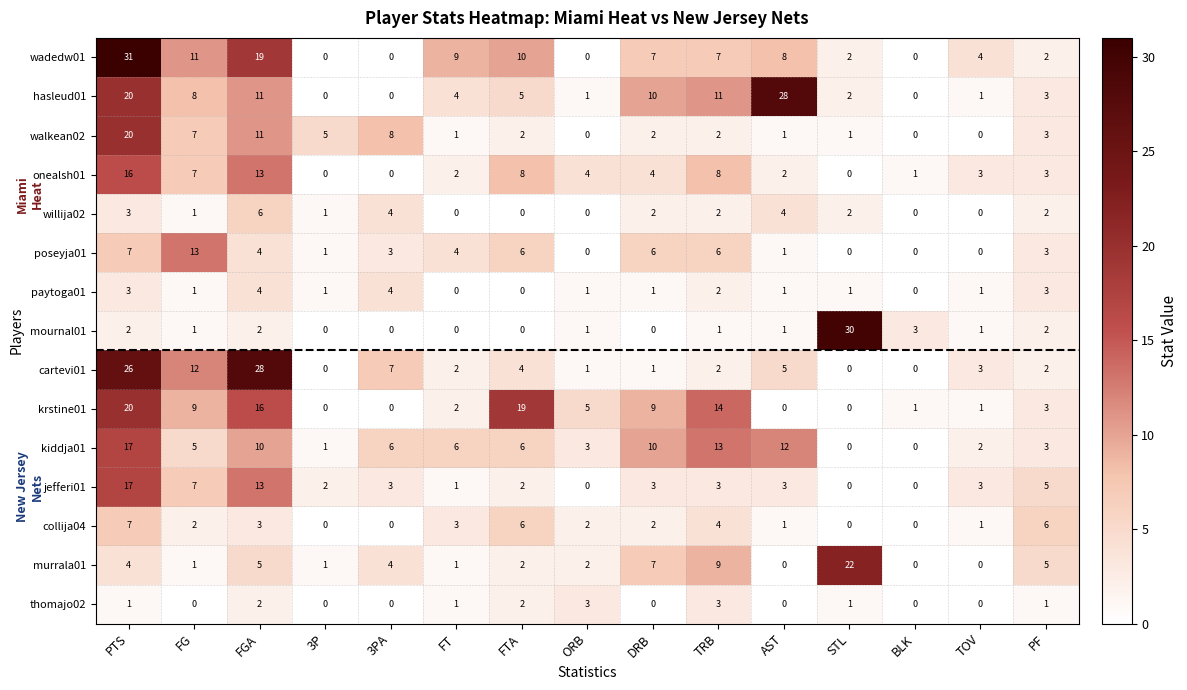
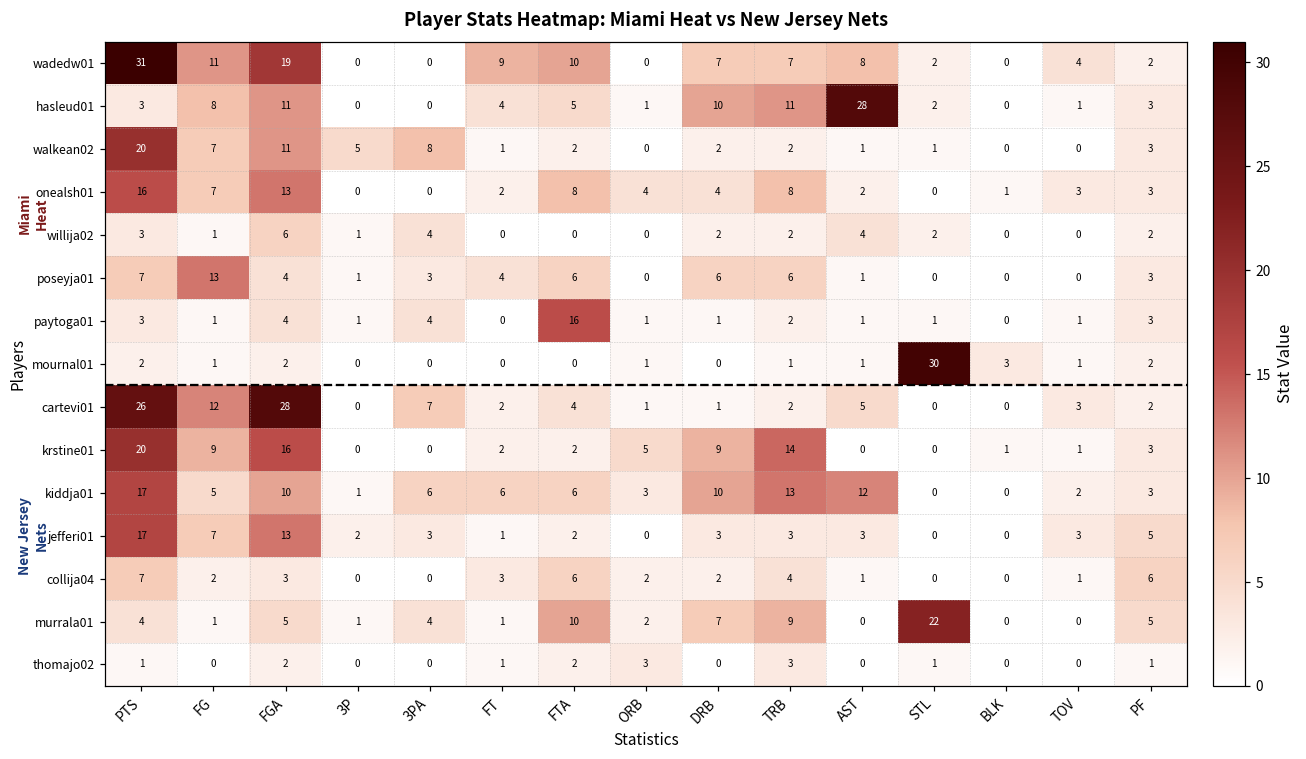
hasleud01, PTS: 20 -> 3
paytoga01, FTA: 0 -> 16
krstine01, FTA: 19 -> 2
murrala01, FTA: 2 -> 10
